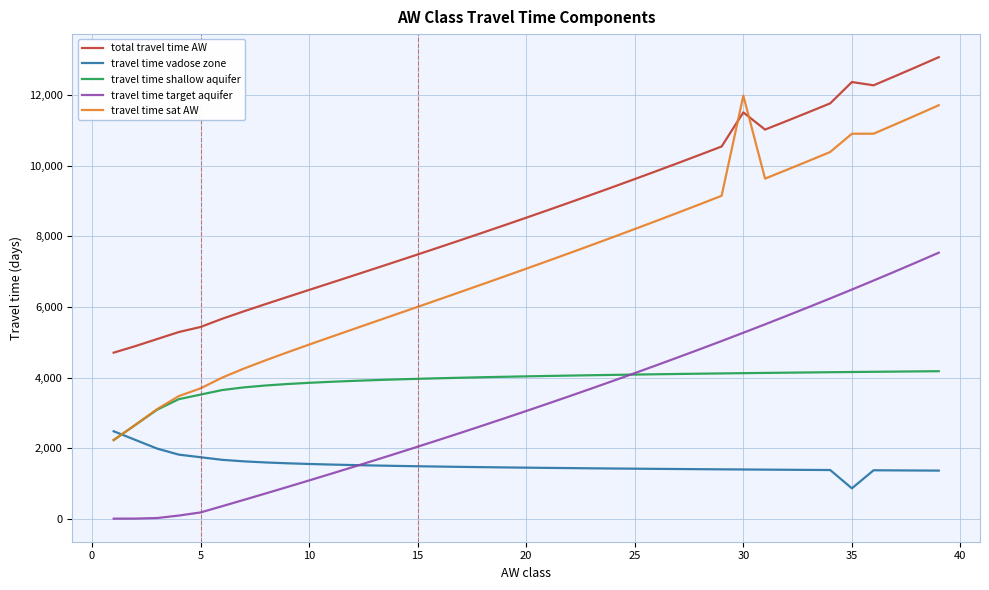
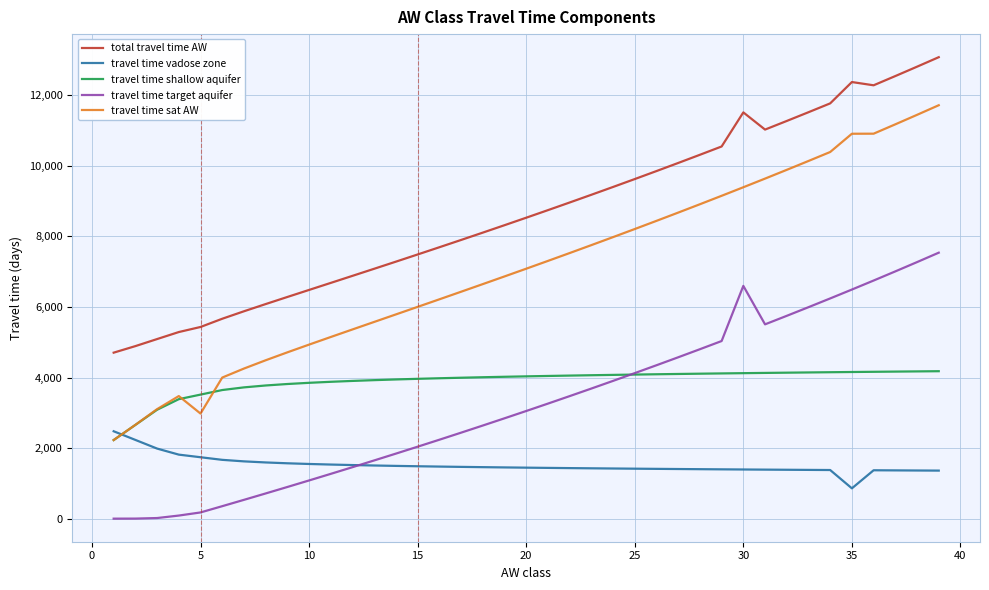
travel time sat AW, 5: 3,700 -> 3,000
travel time target aquifer, 30: 5,300 -> 6,600
travel time sat AW, 30: 12,000 -> 9,400
